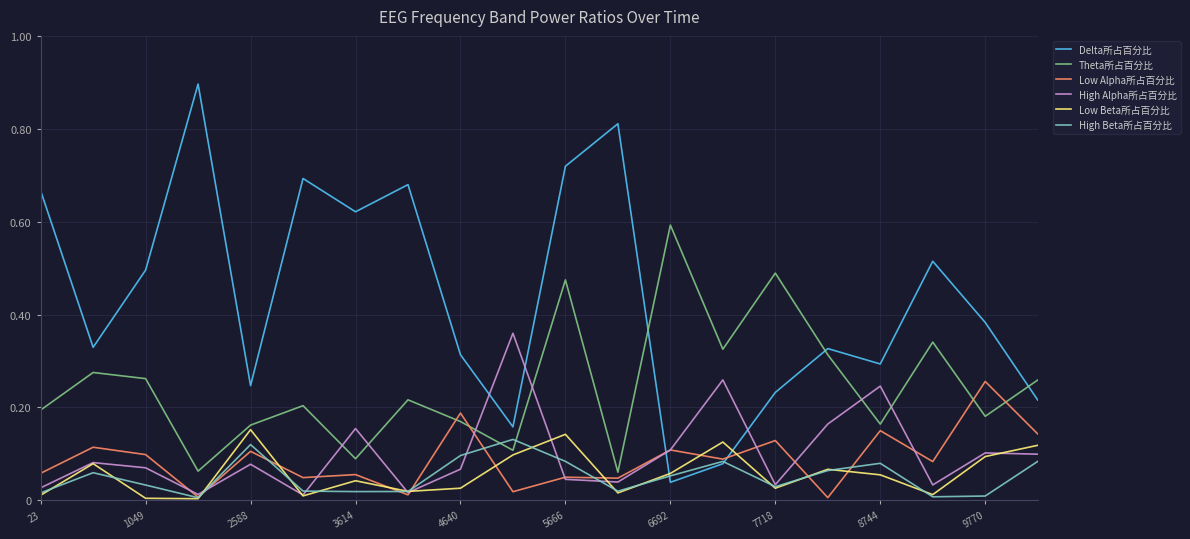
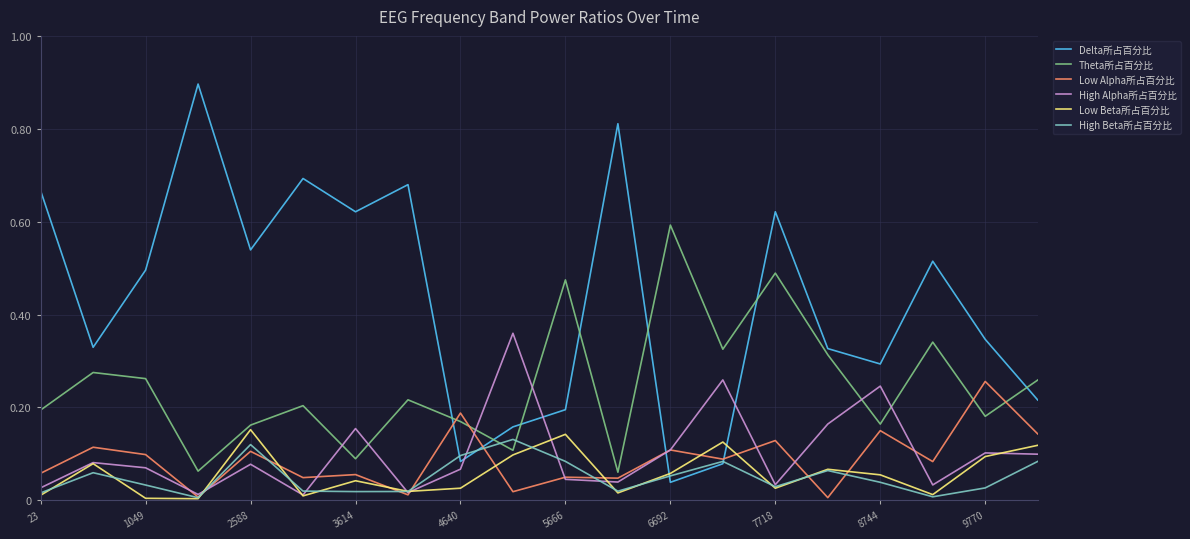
Delta所占百分比, 2588: 0.25 -> 0.54
Delta所占百分比, 4640: 0.31 -> 0.08
Delta所占百分比, 5666: 0.72 -> 0.20
Delta所占百分比, 7718: 0.23 -> 0.62
High Beta所占百分比, 8744: 0.08 -> 0.04
Delta所占百分比, 9770: 0.38 -> 0.35
High Beta所占百分比, 9770: 0.01 -> 0.03
